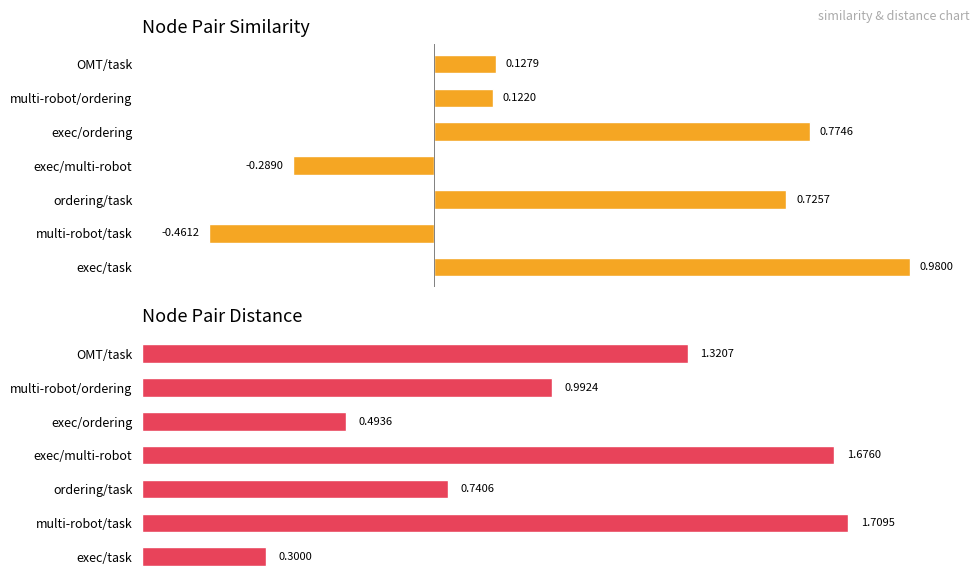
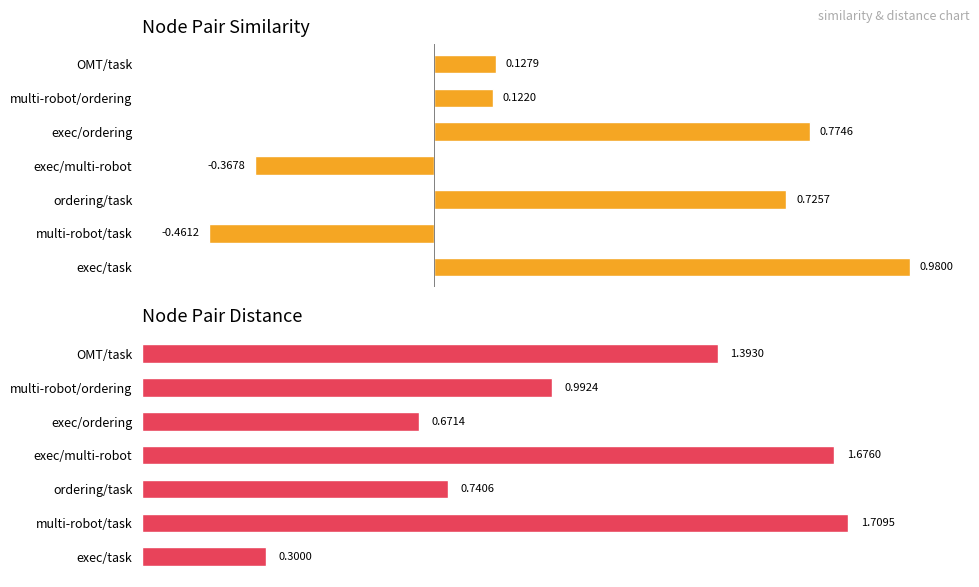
Node Pair Similarity, exec/multi-robot: -0.2890 -> -0.3678
Node Pair Distance, OMT/task: 1.3207 -> 1.3930
Node Pair Distance, exec/ordering: 0.4936 -> 0.6714
